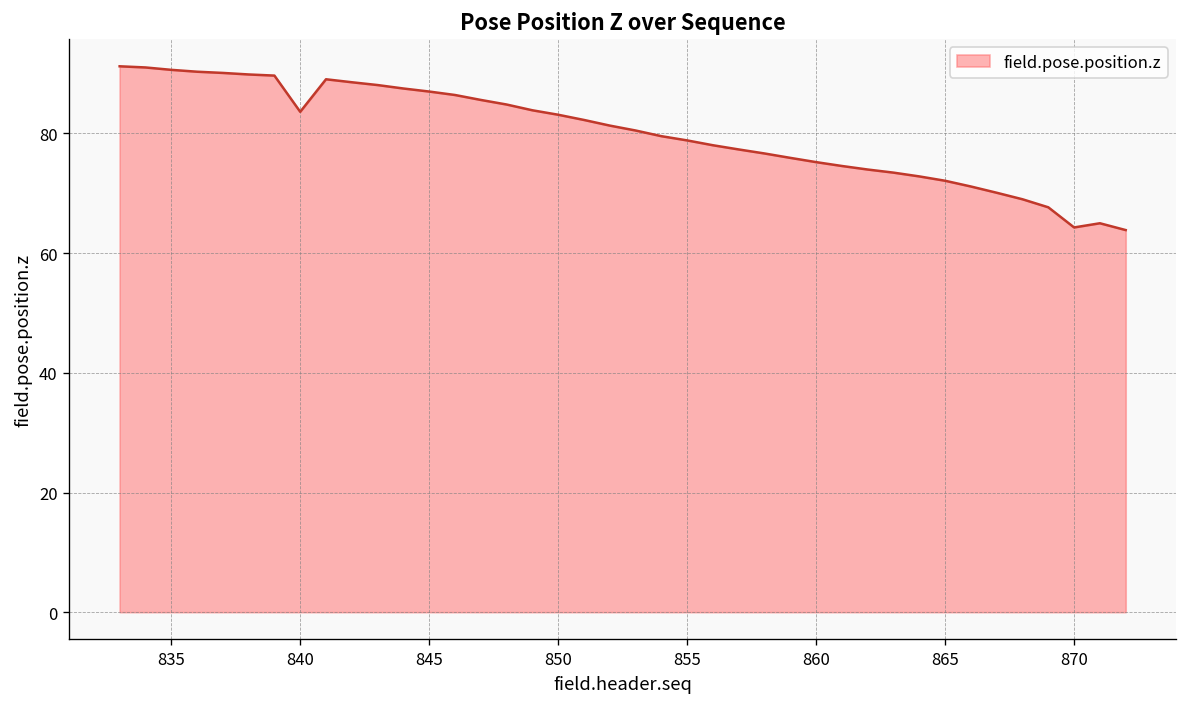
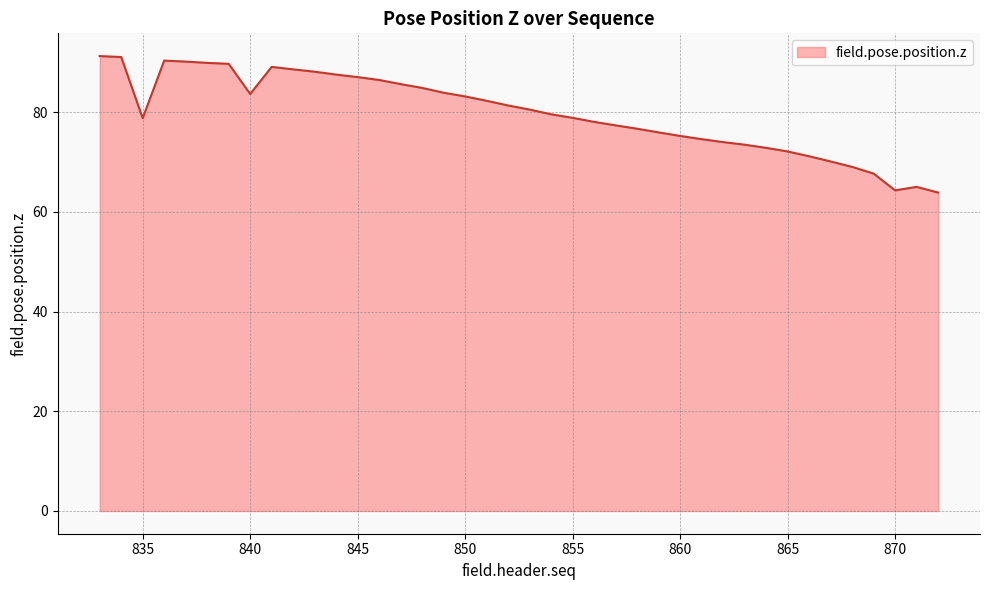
835: 91 -> 79
